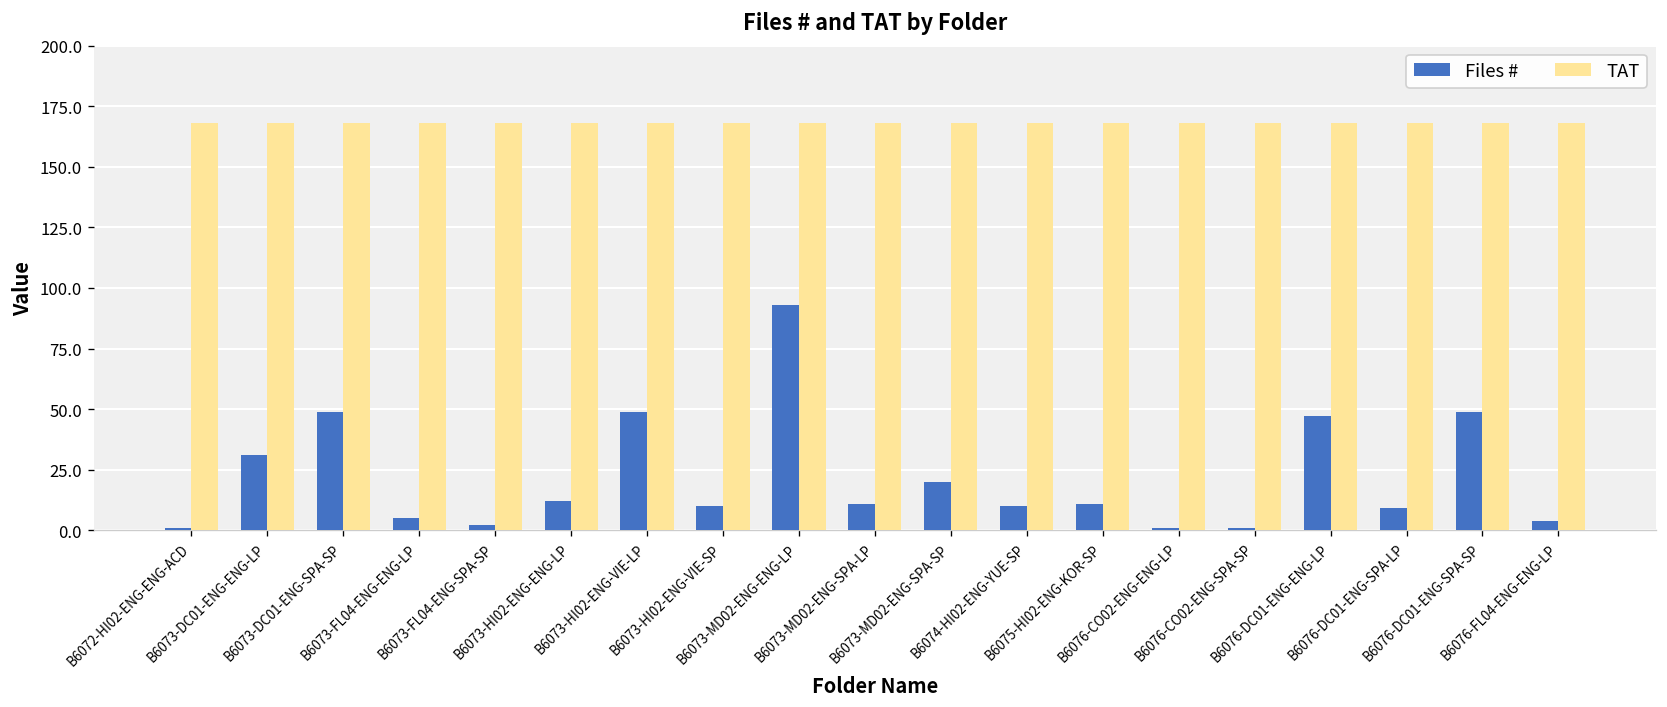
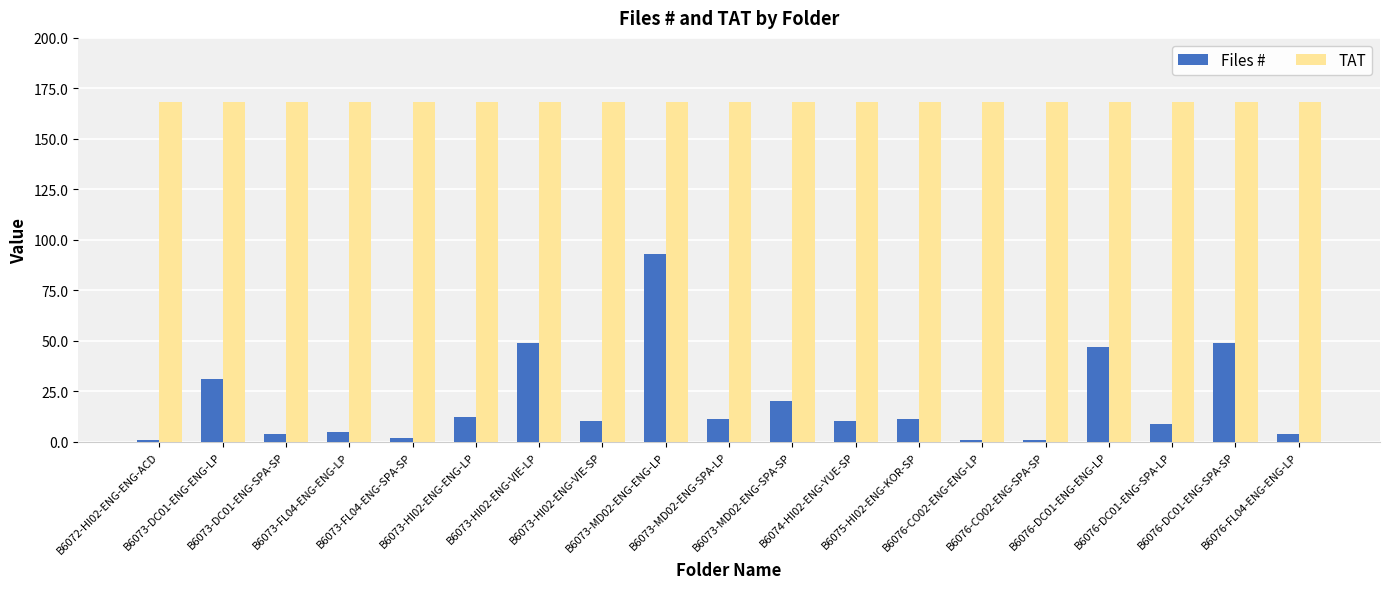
Files #, B6073-DC01-ENG-SPA-SP: 49 -> 4
